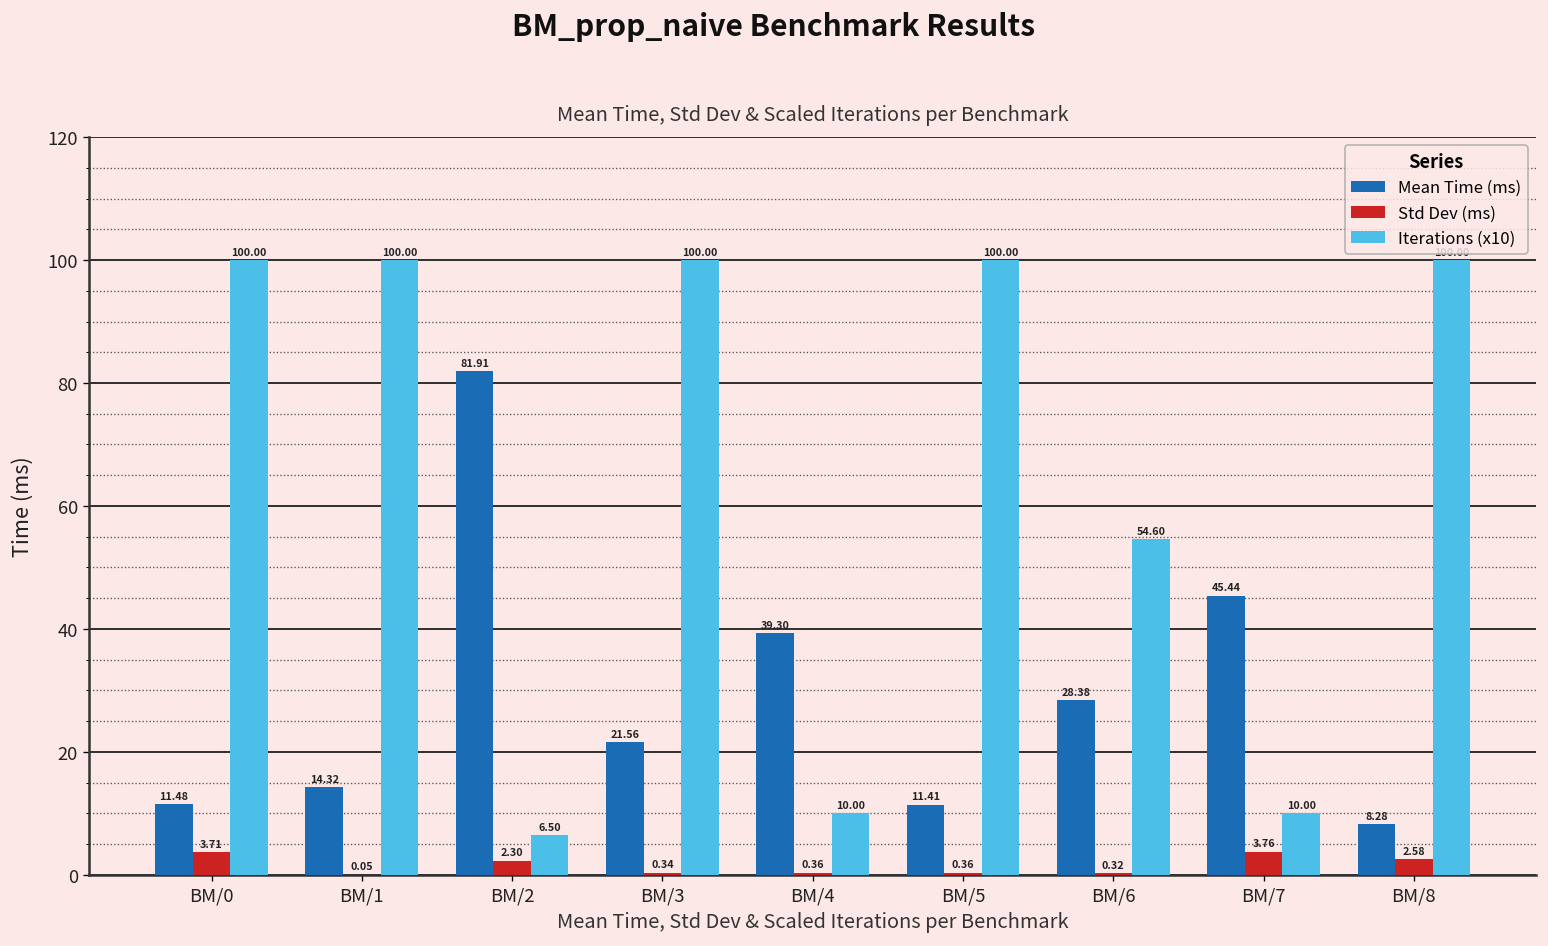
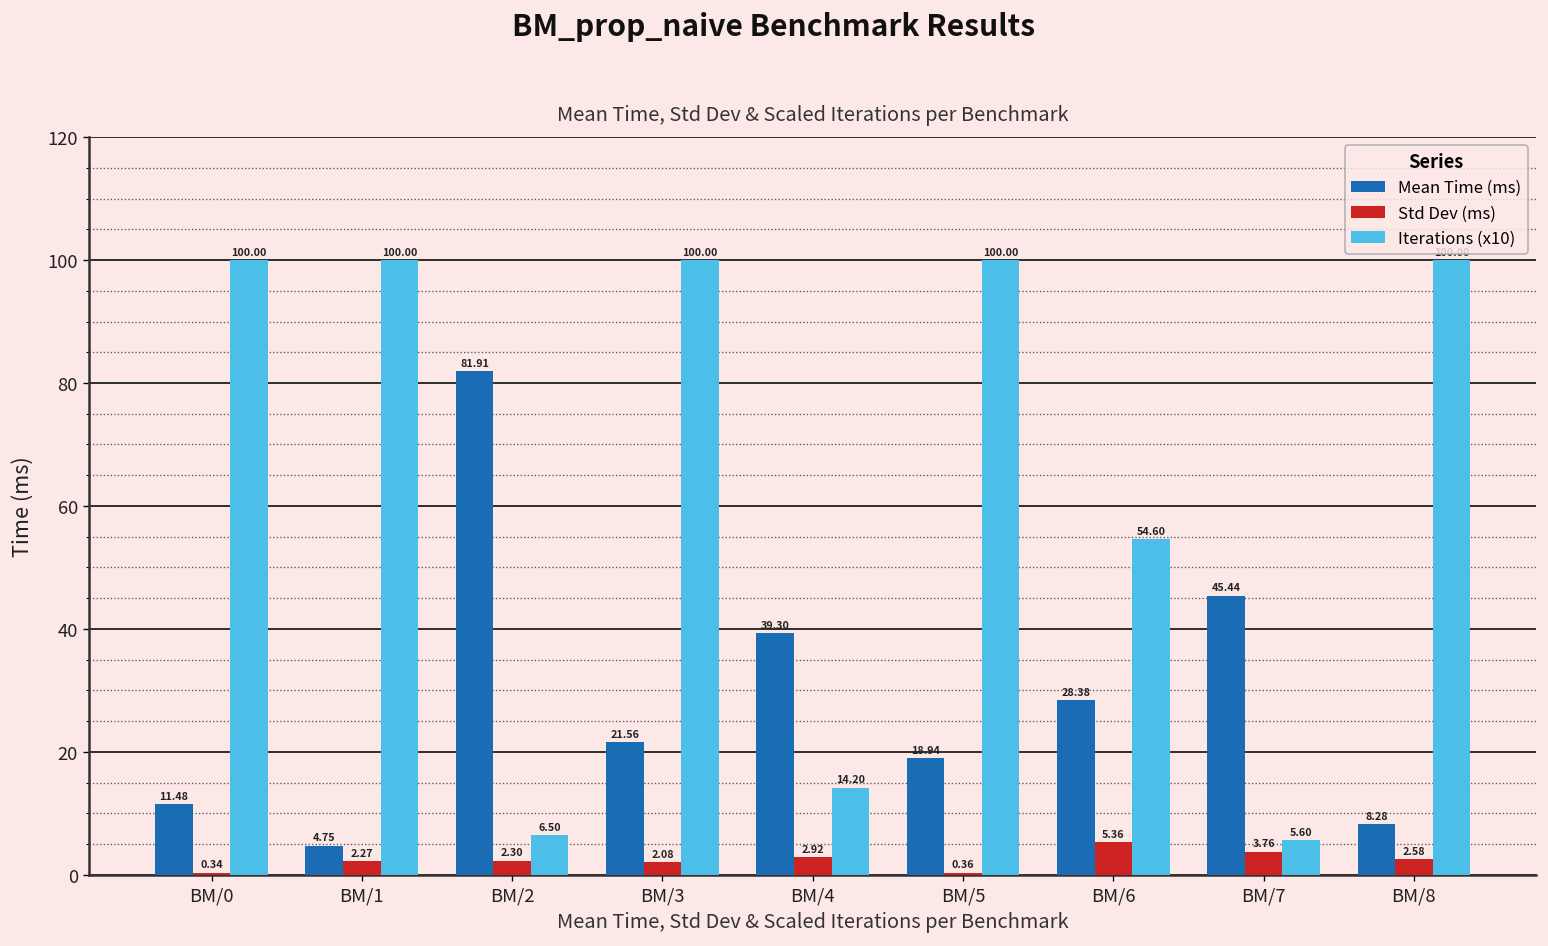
Std Dev (ms), BM/0: 3.71 -> 0.34
Mean Time (ms), BM/1: 14.32 -> 4.75
Std Dev (ms), BM/1: 0.05 -> 2.27
Std Dev (ms), BM/3: 0.34 -> 2.08
Std Dev (ms), BM/4: 0.36 -> 2.92
Iterations (x10), BM/4: 10.00 -> 14.20
Mean Time (ms), BM/5: 11.41 -> 18.94
Std Dev (ms), BM/6: 0.32 -> 5.36
Iterations (x10), BM/7: 10.00 -> 5.60
